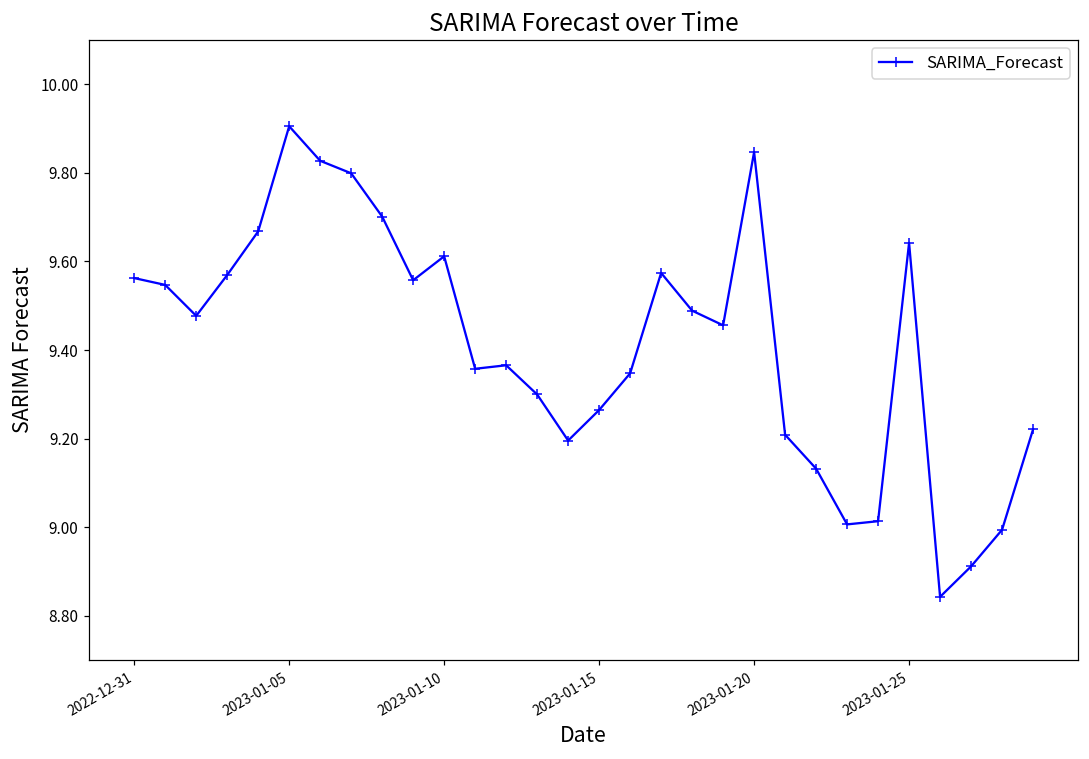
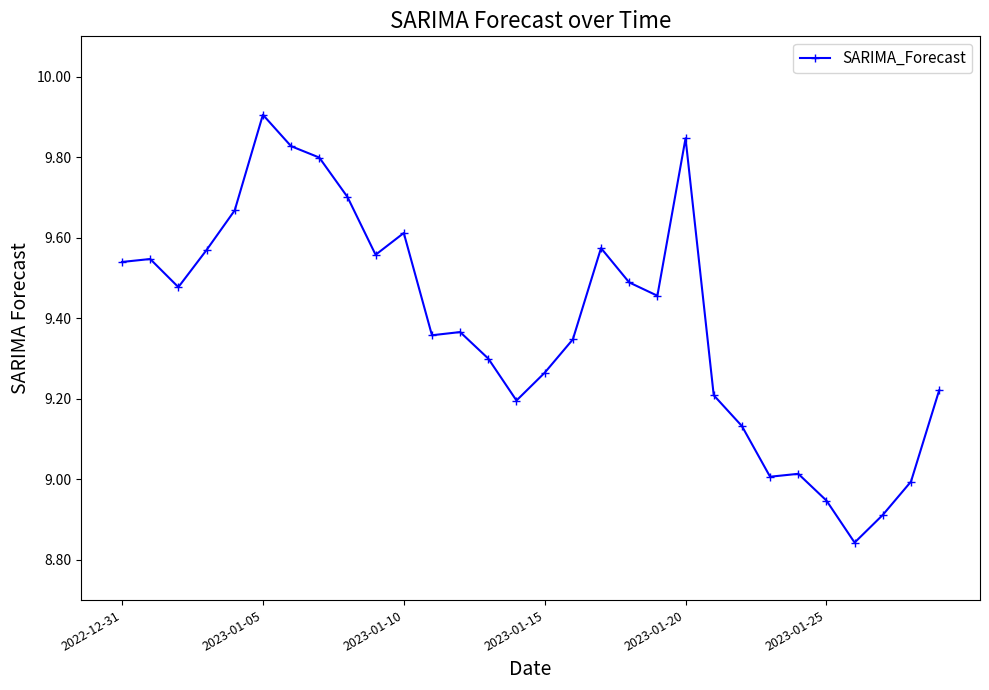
2022-12-31: 9.56 -> 9.54
2023-01-25: 9.64 -> 8.95
